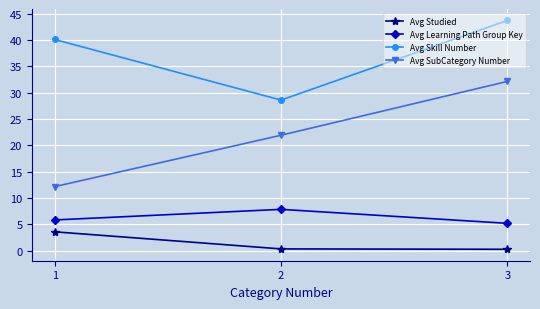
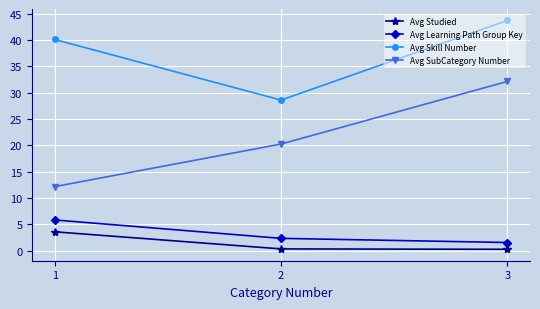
Avg Learning Path Group Key, 2: 8 -> 2
Avg SubCategory Number, 2: 22 -> 20
Avg Learning Path Group Key, 3: 5 -> 2
